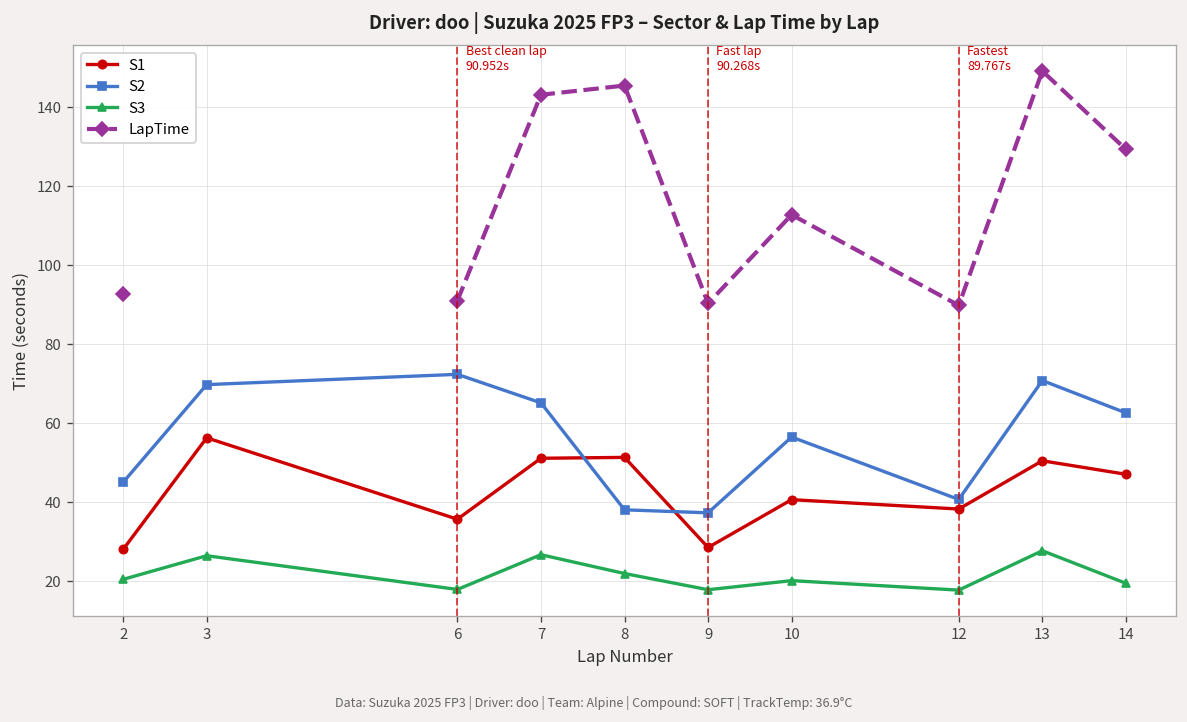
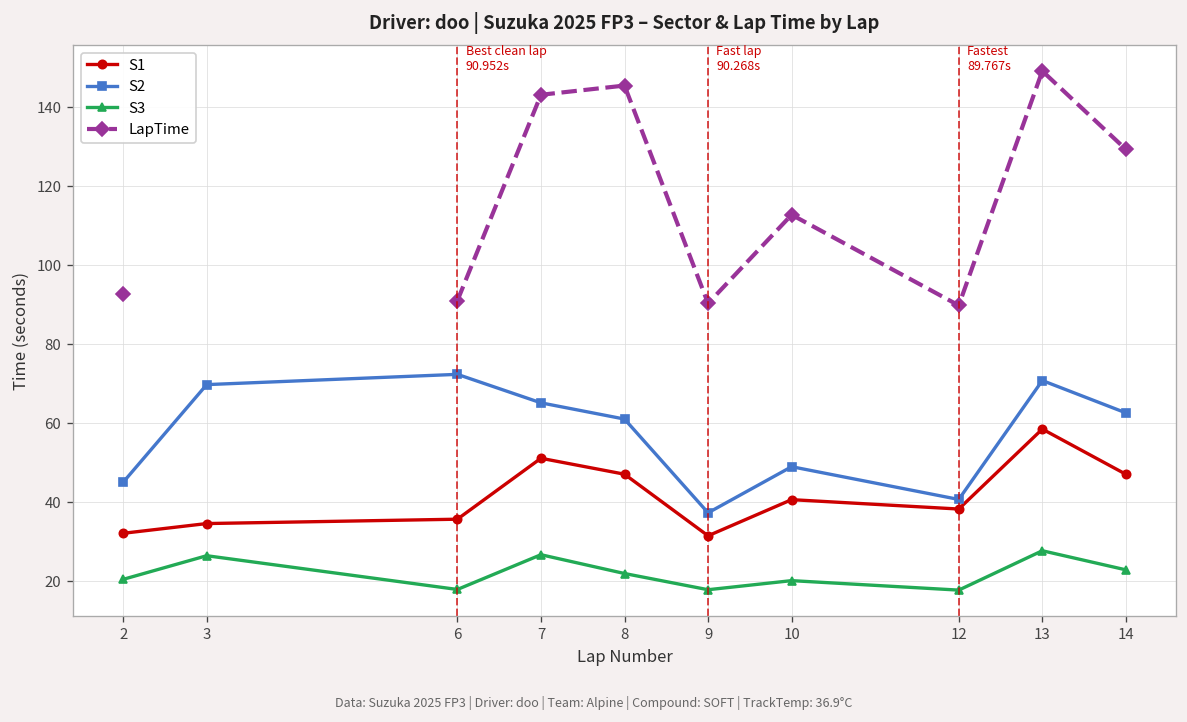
S1, 2: 28 -> 32
S1, 3: 56 -> 35
S1, 8: 51 -> 47
S2, 8: 38 -> 61
S1, 9: 29 -> 32
S2, 10: 56 -> 49
S1, 13: 50 -> 59
S3, 14: 20 -> 23
